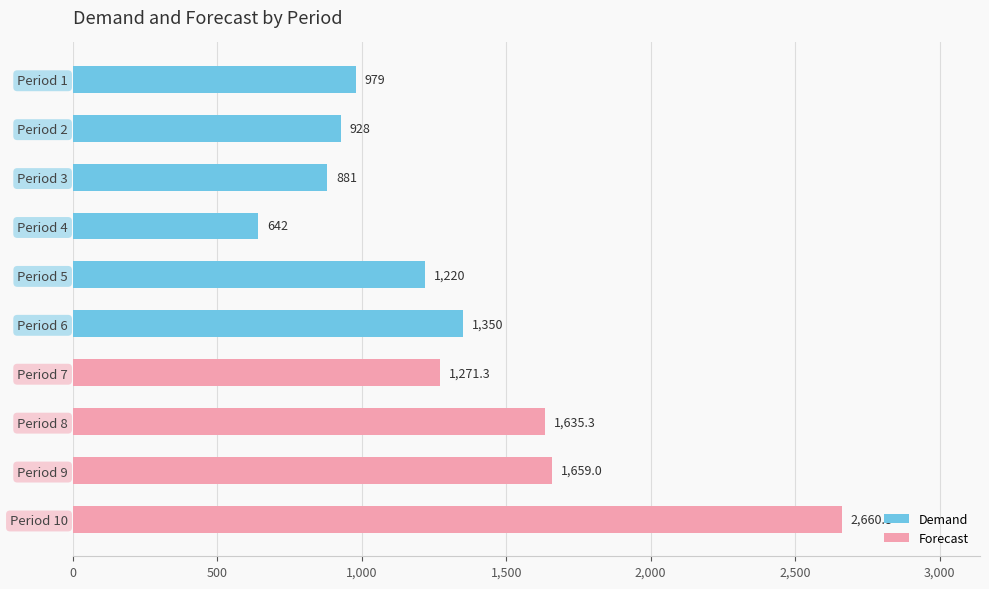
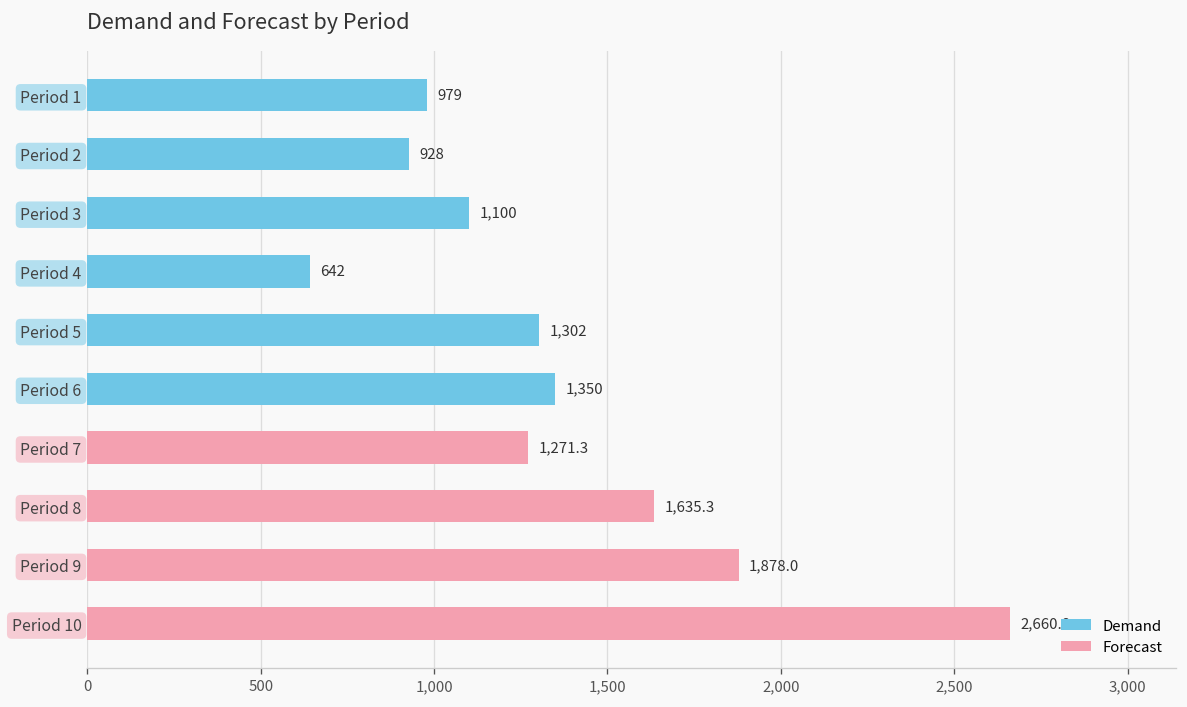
Demand, Period 3: 881 -> 1,100
Demand, Period 5: 1,220 -> 1,302
Forecast, Period 9: 1,659.0 -> 1,878.0
